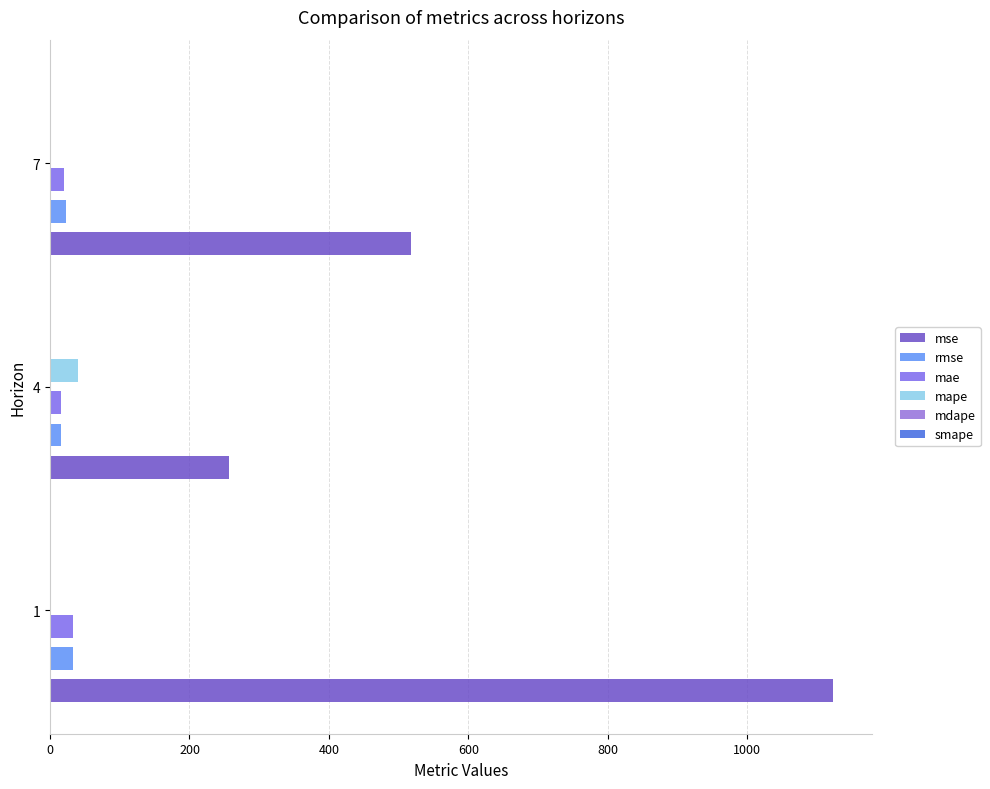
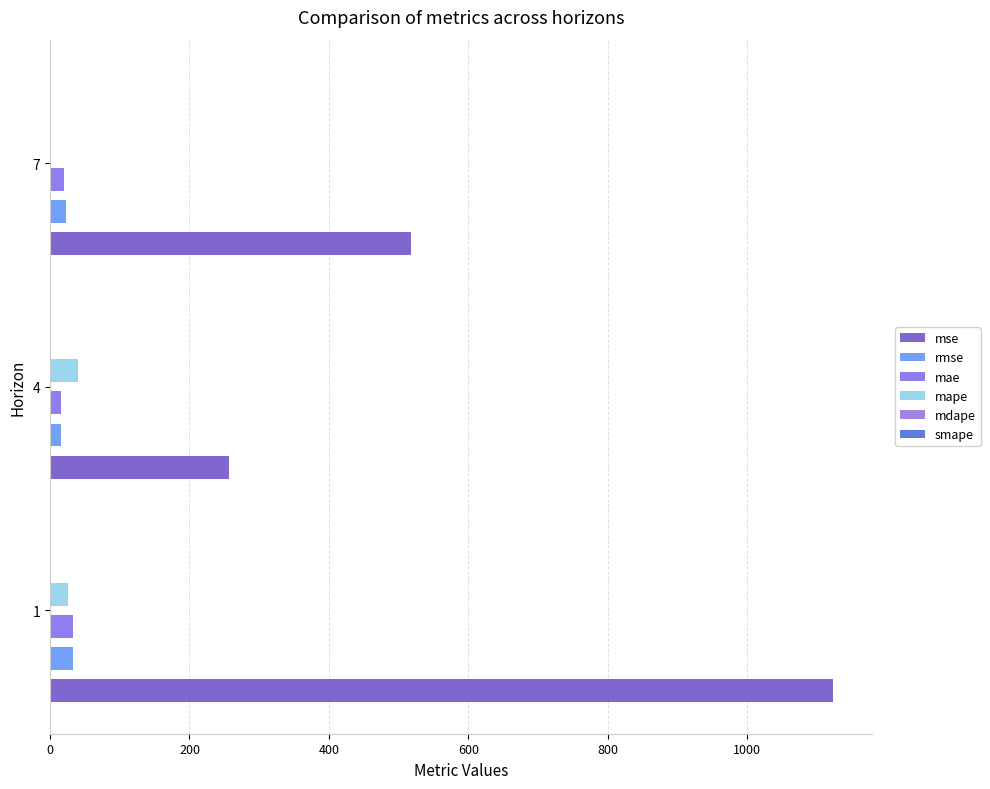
mape, 1: 0 -> 30
